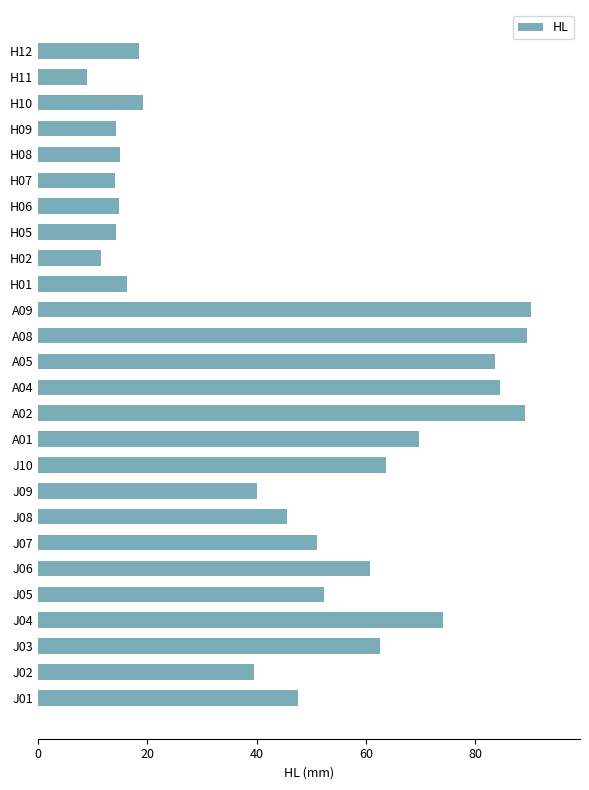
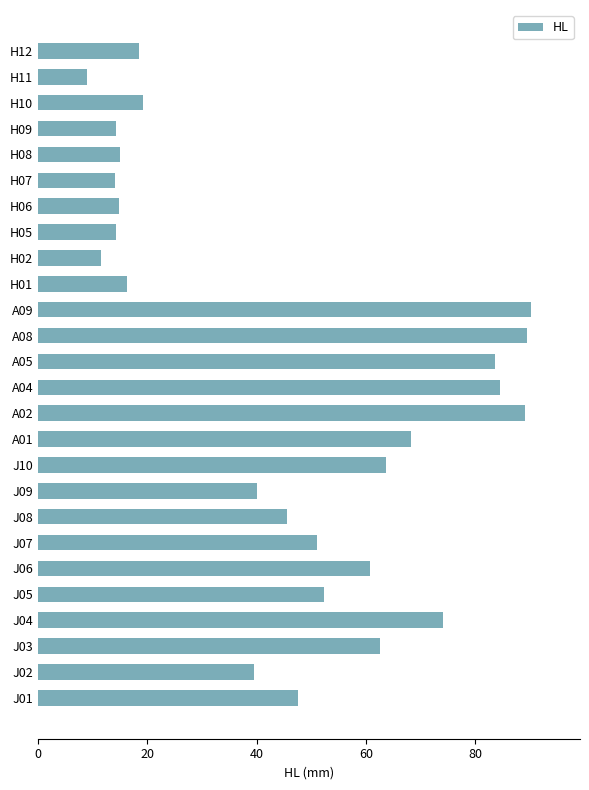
A01: 70 -> 68
